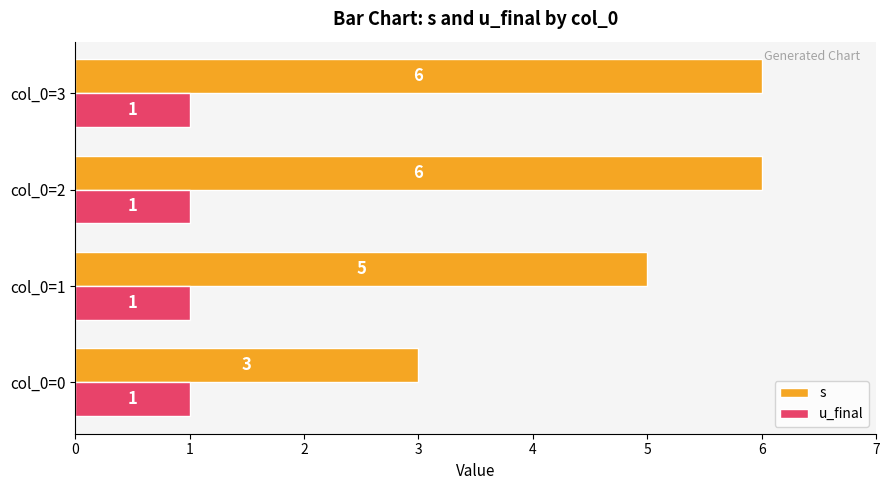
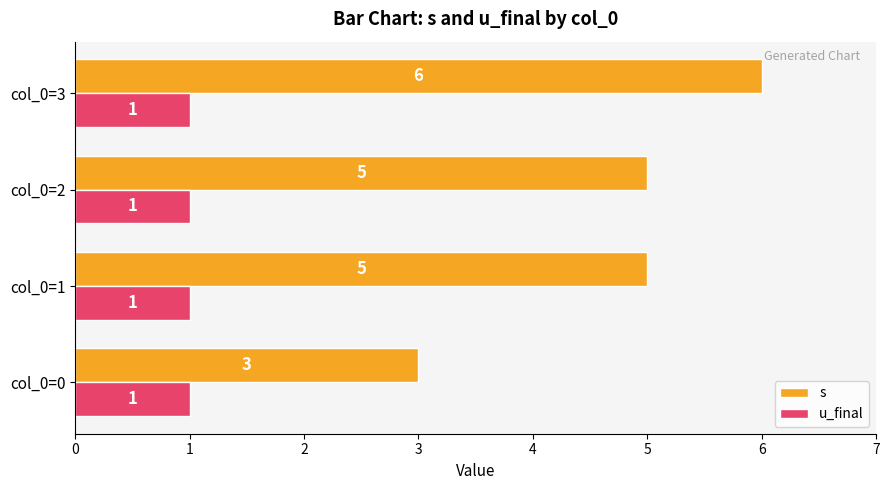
s, col_0=2: 6 -> 5
